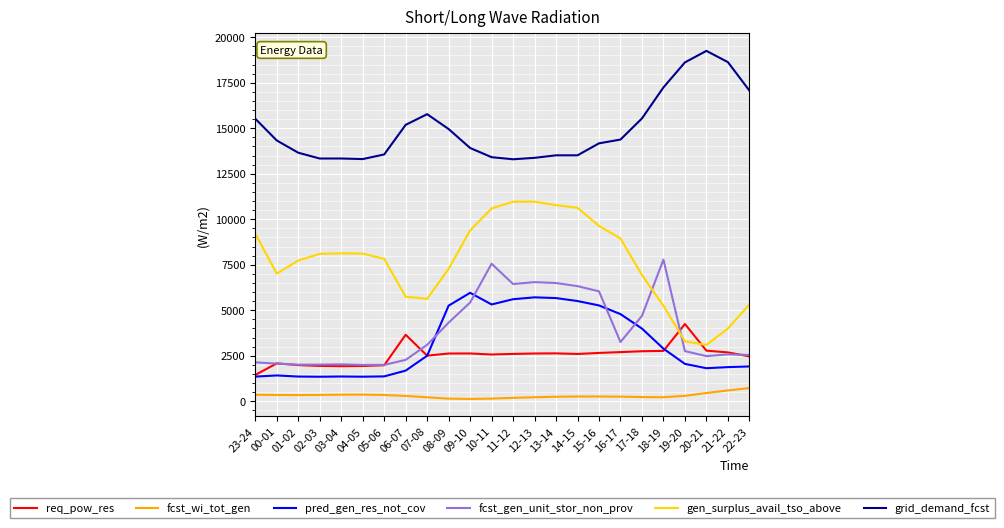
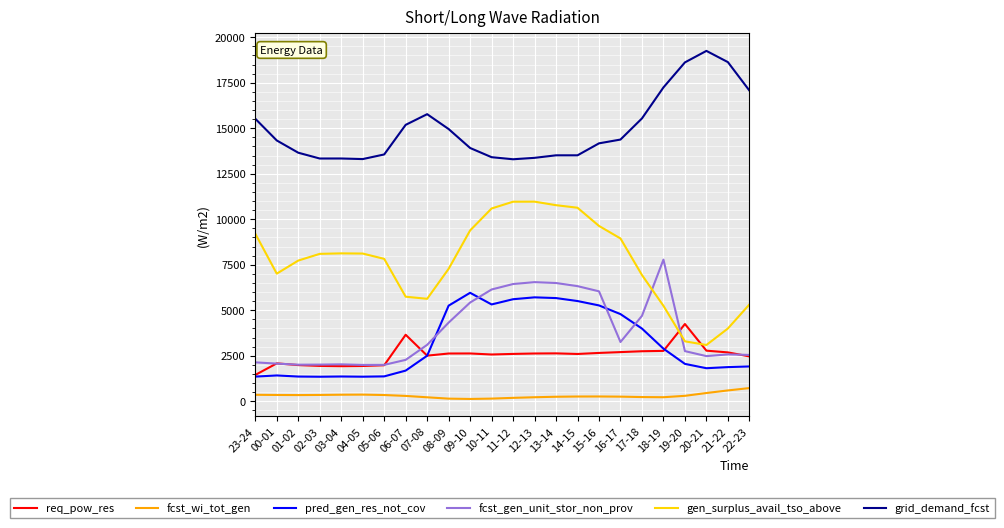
fcst_gen_unit_stor_non_prov, 10-11: 7600 -> 6100
